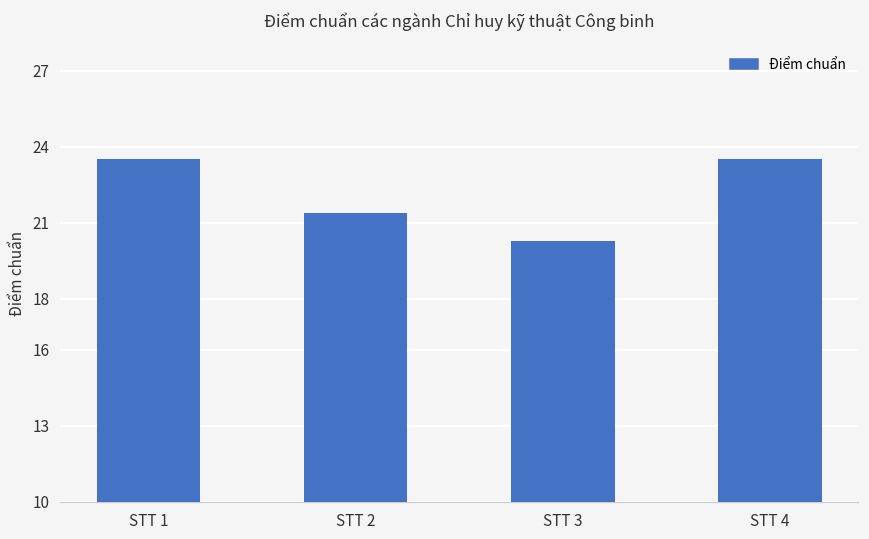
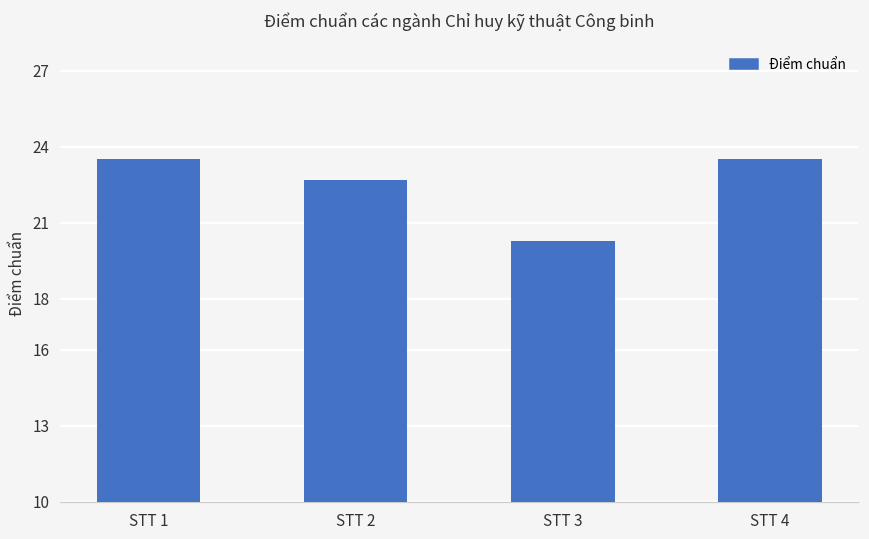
STT 2: 21.4 -> 22.7
